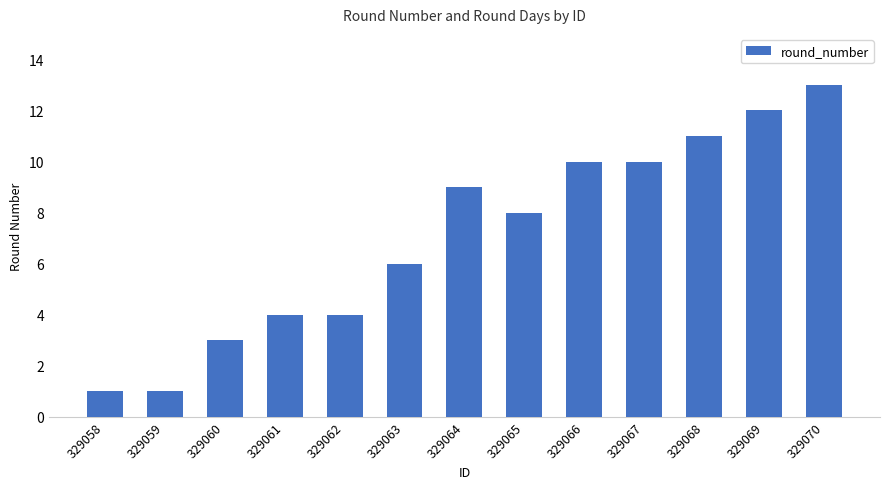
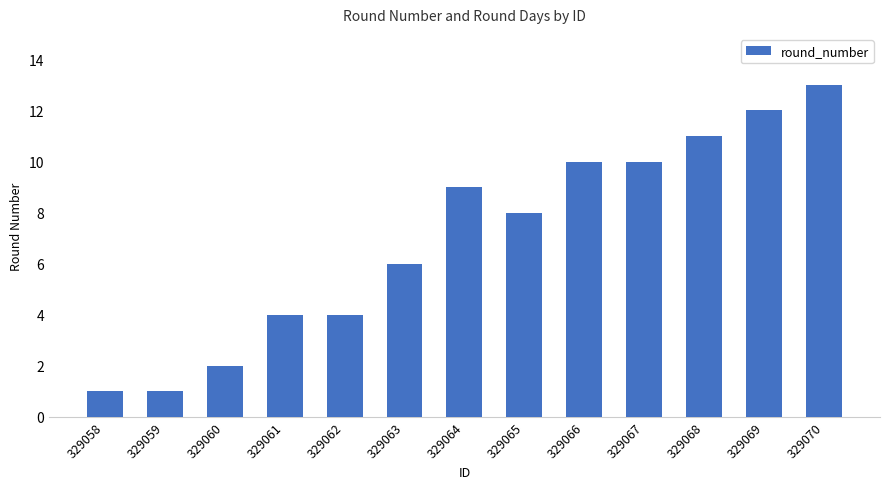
329060: 3 -> 2
